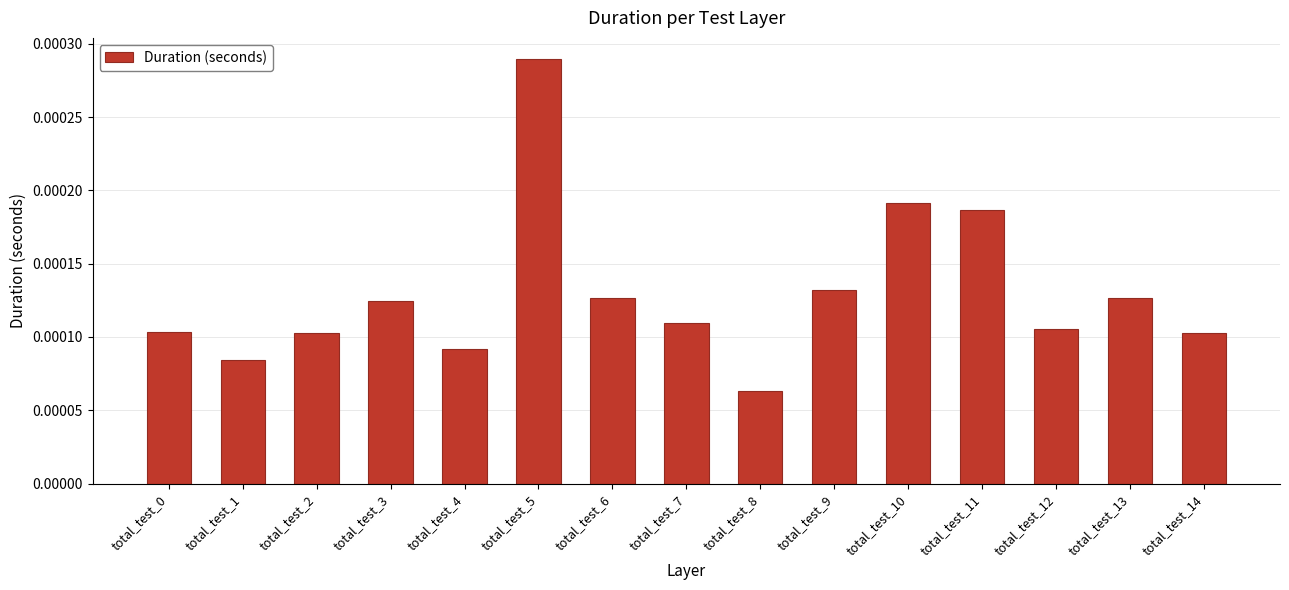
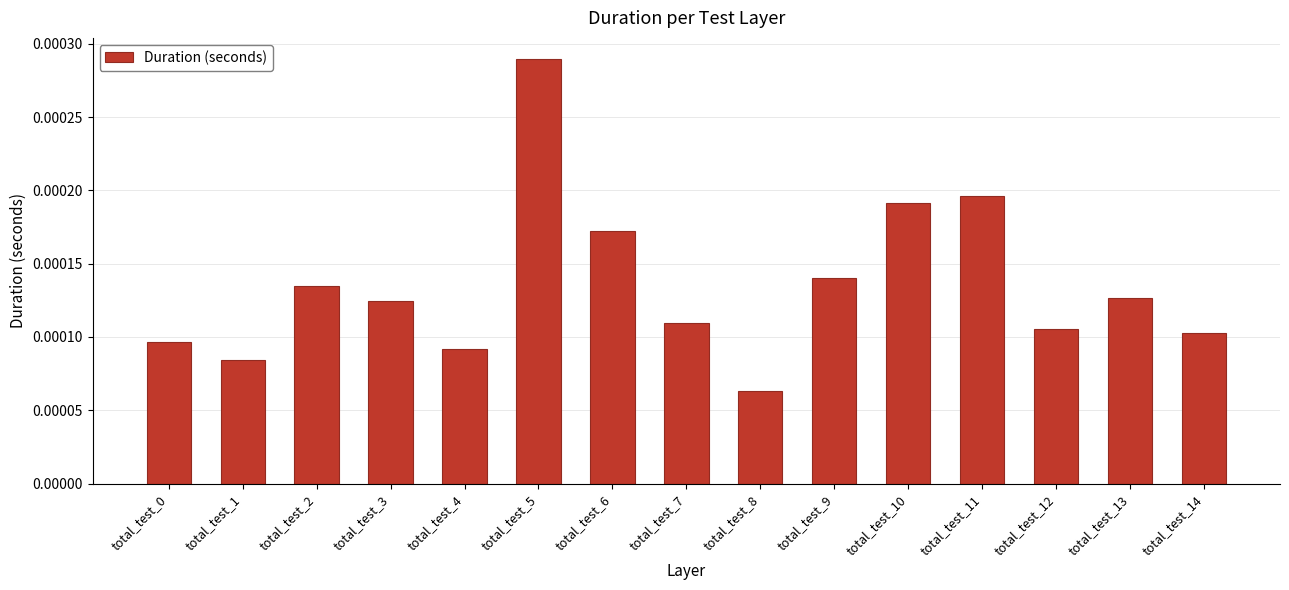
total_test_0: 0.000103 -> 0.000096
total_test_2: 0.000103 -> 0.000135
total_test_6: 0.000127 -> 0.000172
total_test_9: 0.000132 -> 0.000141
total_test_11: 0.000187 -> 0.000197
